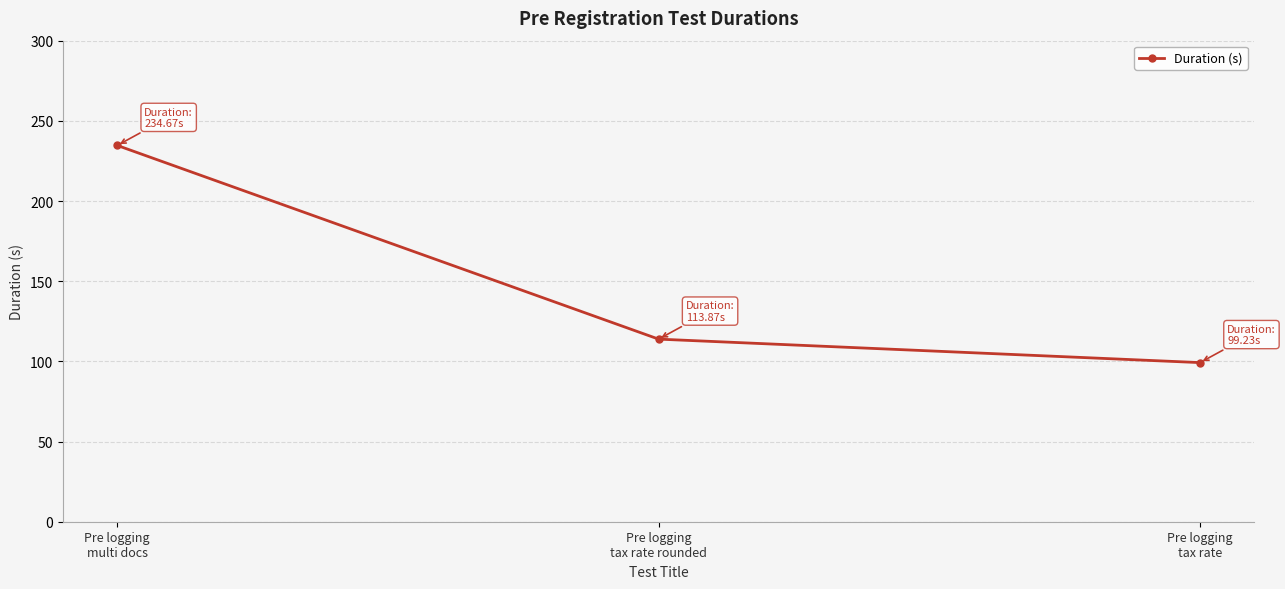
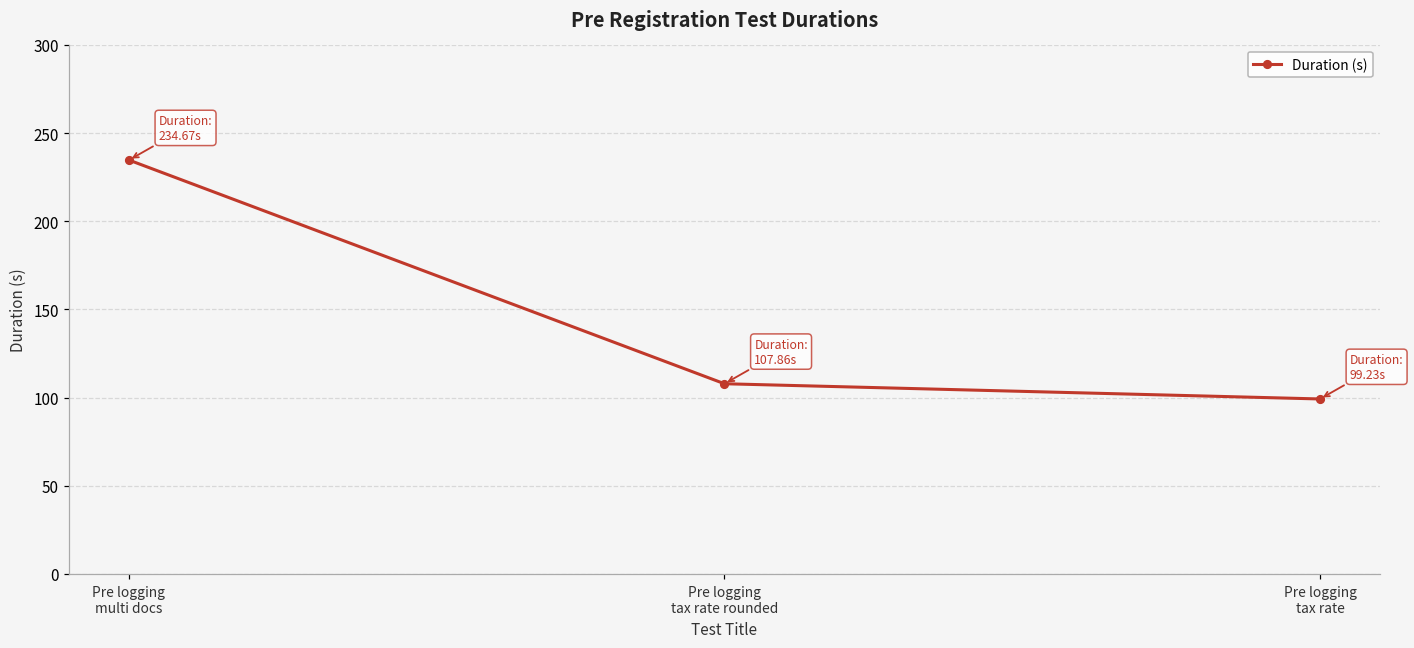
Pre logging tax rate rounded: 113.87s -> 107.86s
